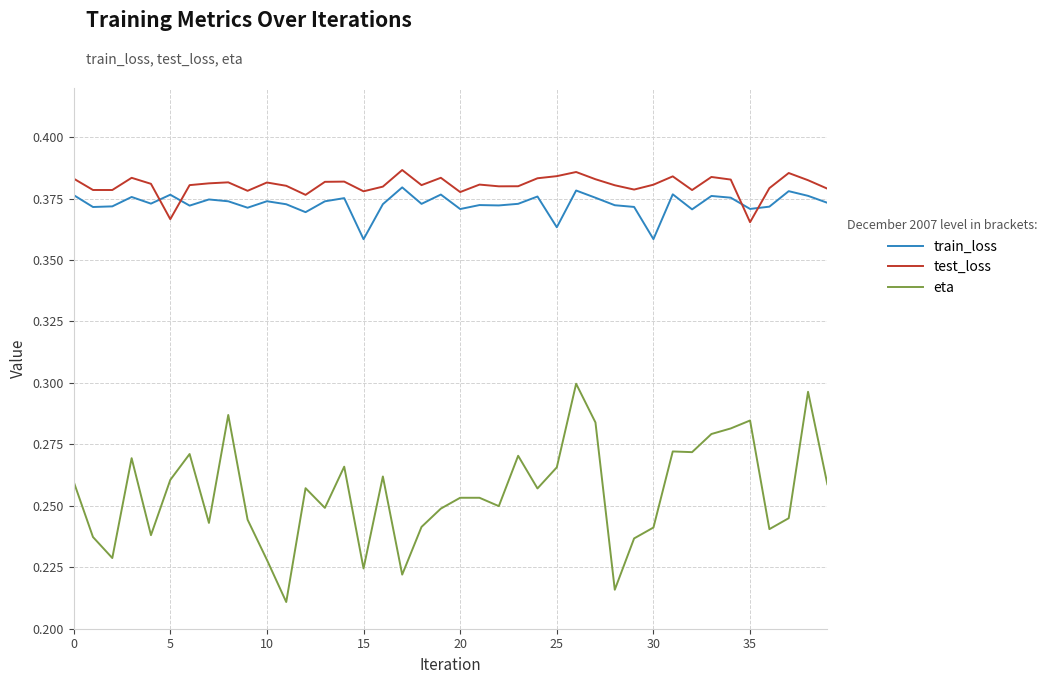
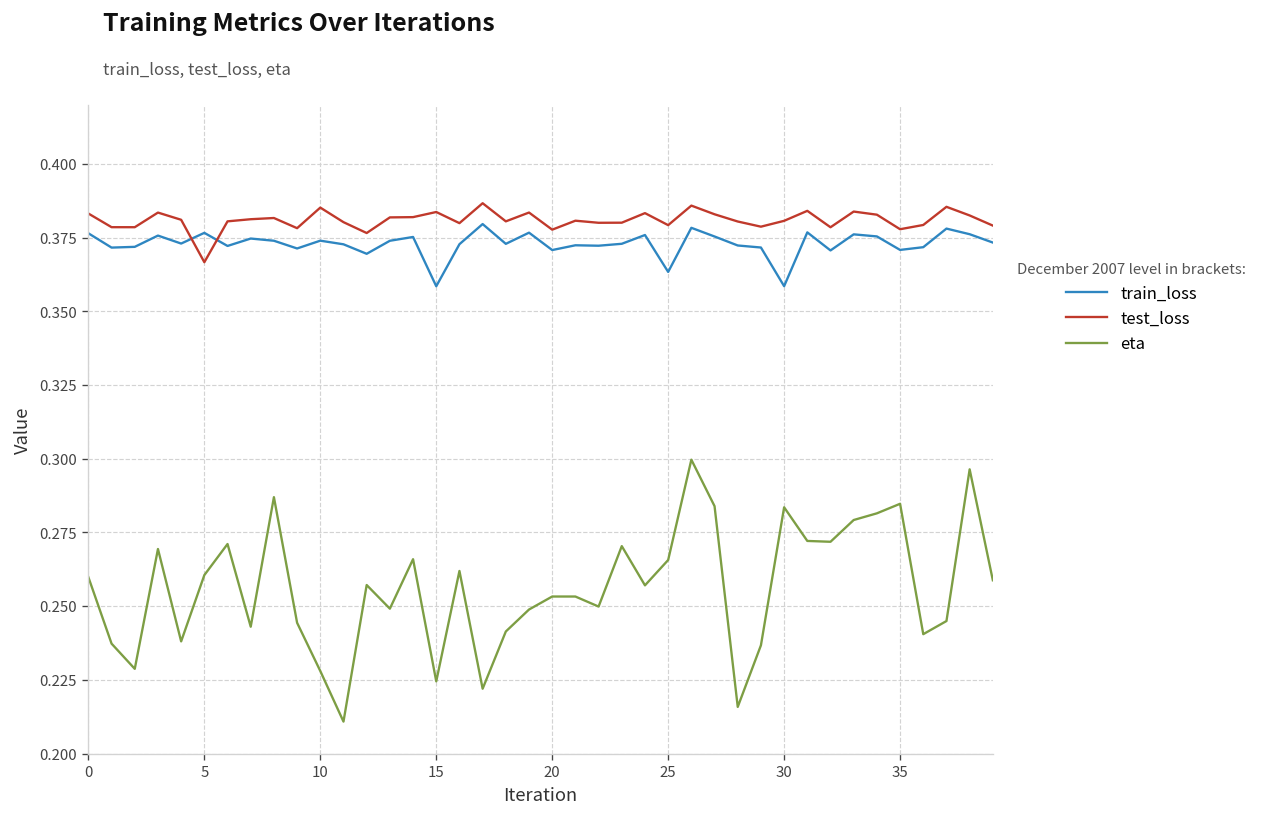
test_loss, 10: 0.382 -> 0.385
test_loss, 15: 0.378 -> 0.384
test_loss, 25: 0.384 -> 0.379
eta, 30: 0.241 -> 0.284
test_loss, 35: 0.365 -> 0.378
